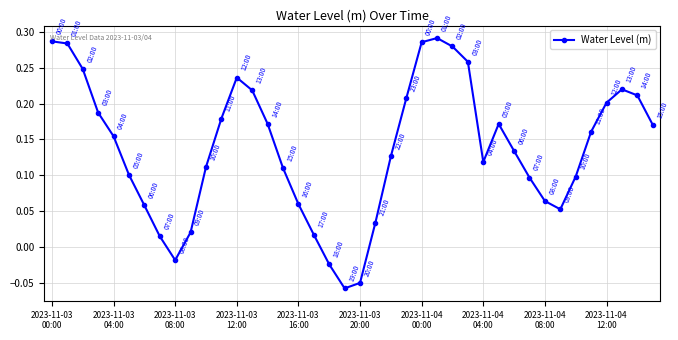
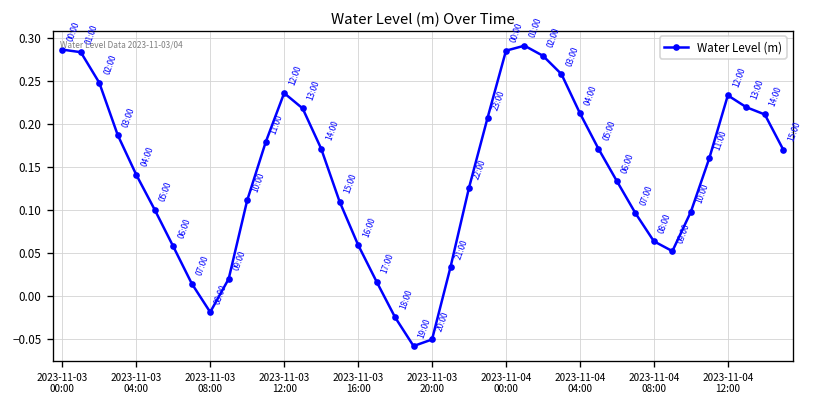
2023-11-03 04:00: 0.15 -> 0.14
2023-11-04 04:00: 0.12 -> 0.21
2023-11-04 12:00: 0.20 -> 0.23
